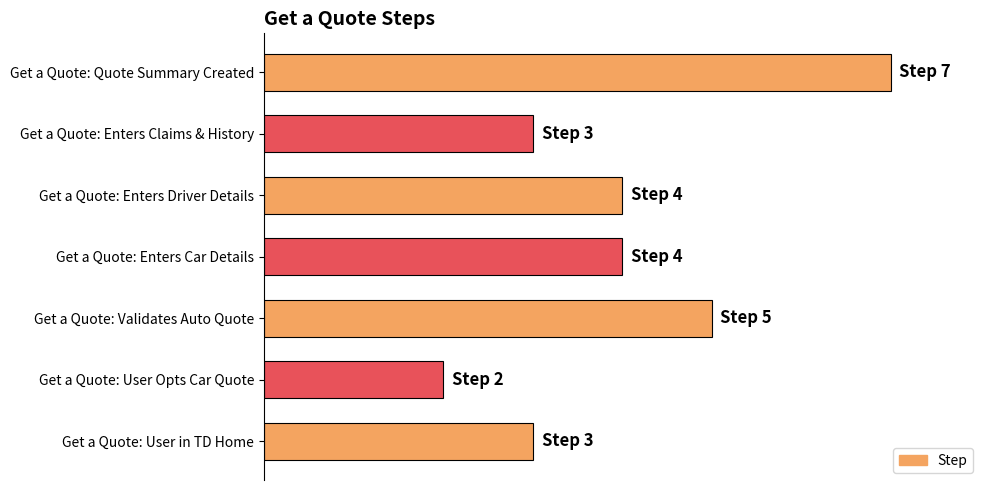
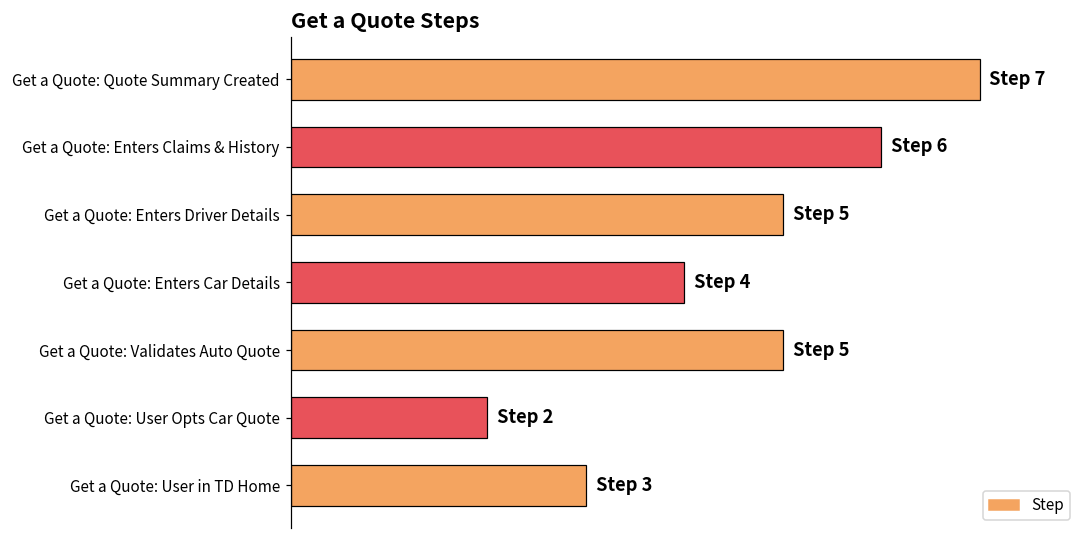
Get a Quote: Enters Claims & History: 3 -> 6
Get a Quote: Enters Driver Details: 4 -> 5
